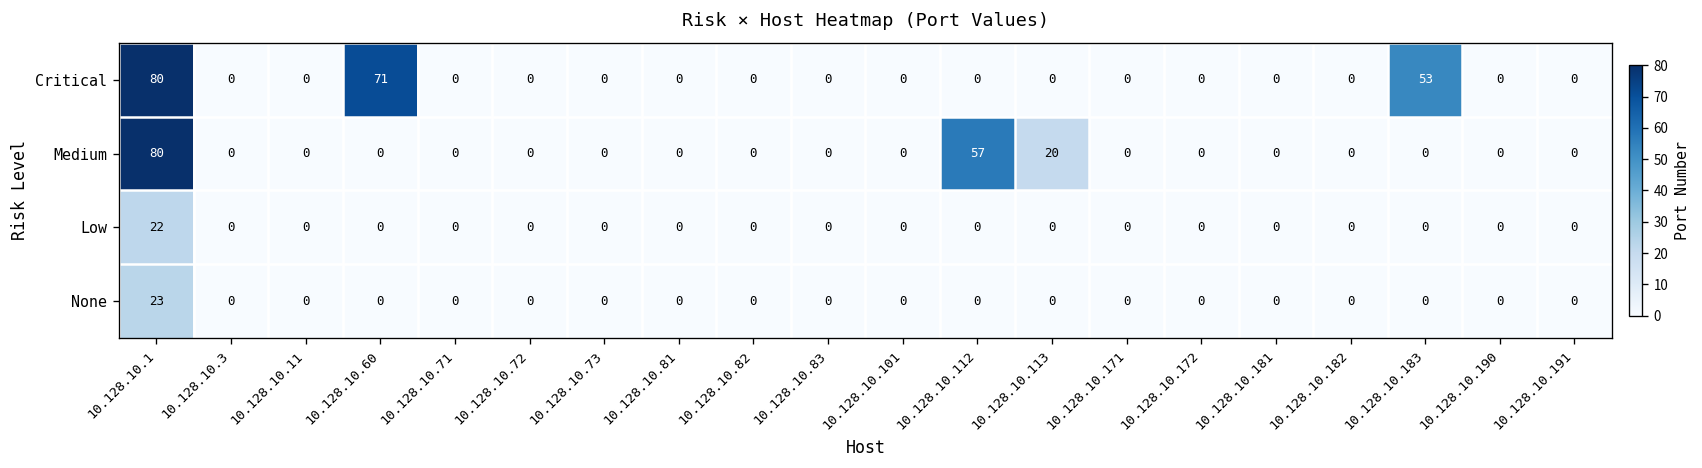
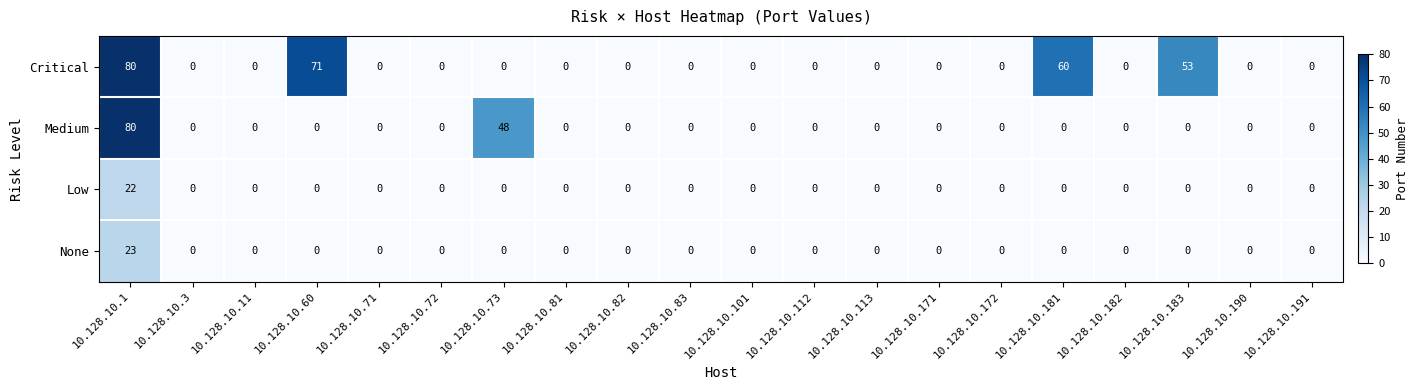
Critical, 10.128.10.181: 0 -> 60
Medium, 10.128.10.73: 0 -> 48
Medium, 10.128.10.112: 57 -> 0
Medium, 10.128.10.113: 20 -> 0
